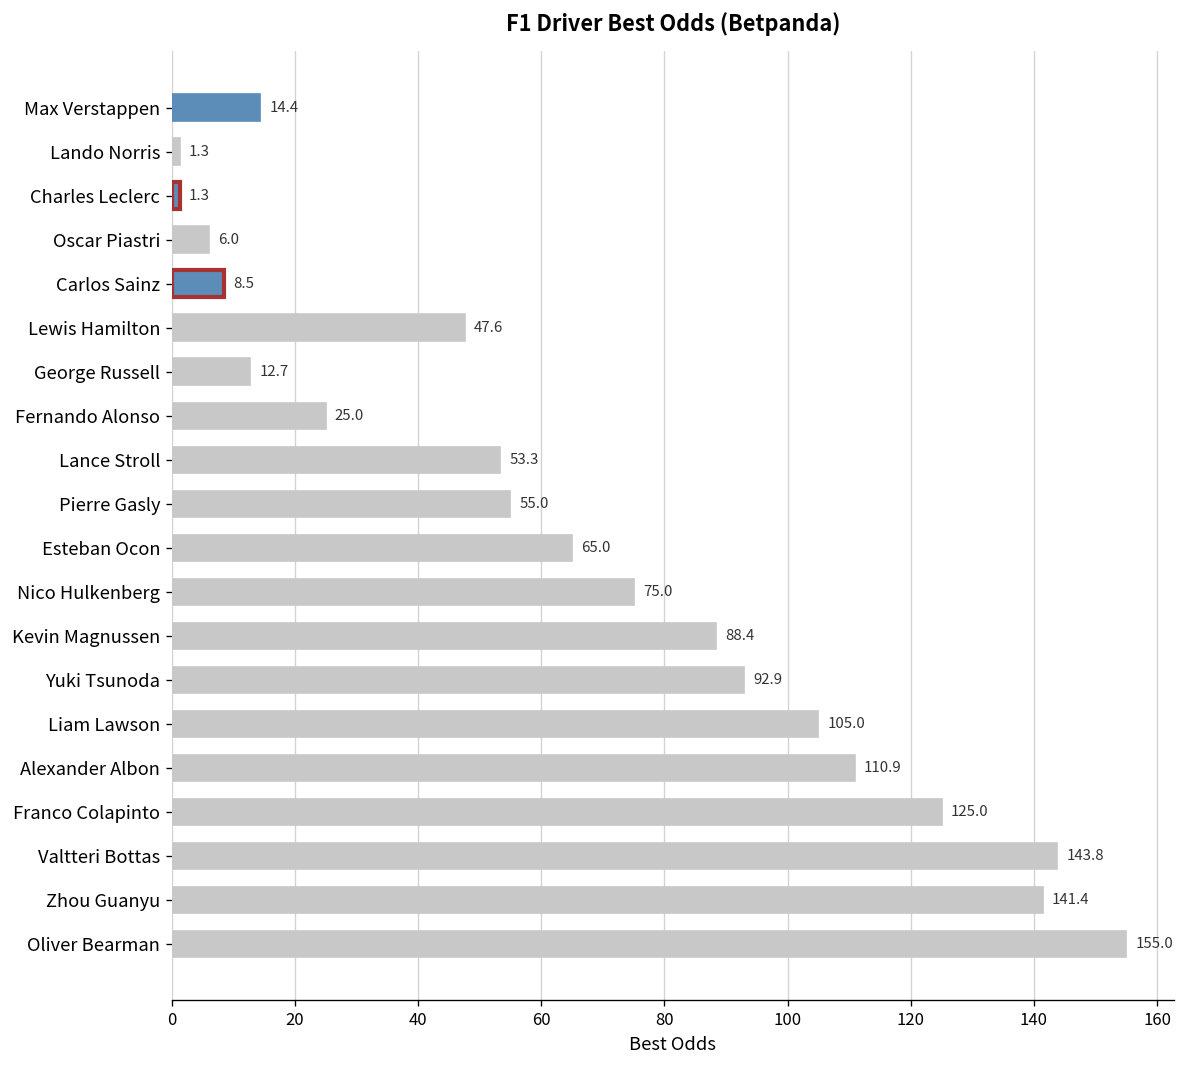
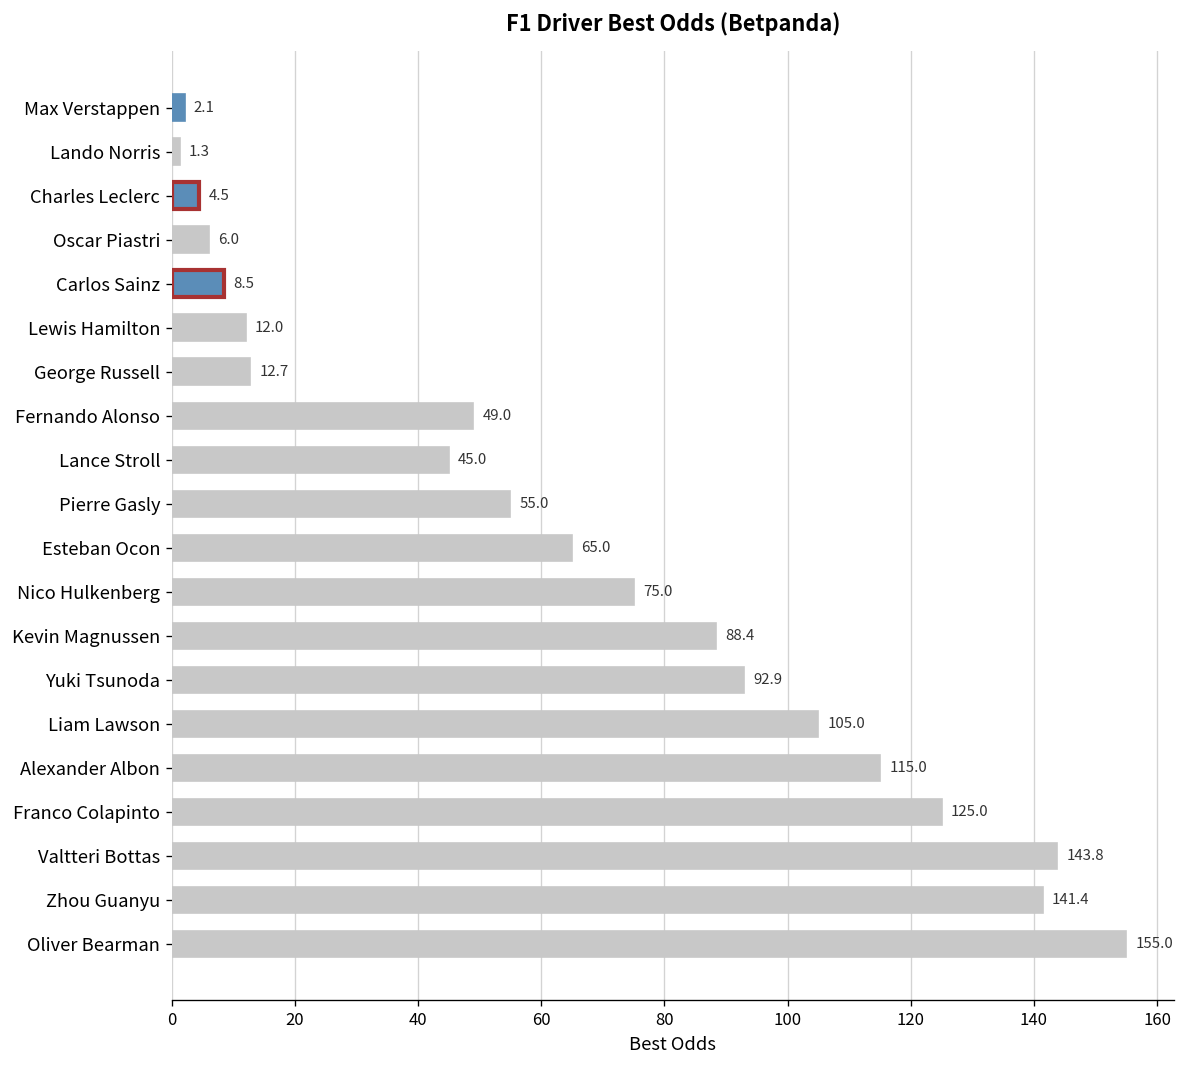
Max Verstappen: 14.4 -> 2.1
Charles Leclerc: 1.3 -> 4.5
Lewis Hamilton: 47.6 -> 12.0
Fernando Alonso: 25.0 -> 49.0
Lance Stroll: 53.3 -> 45.0
Alexander Albon: 110.9 -> 115.0
